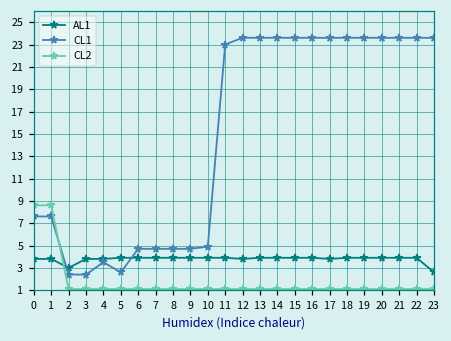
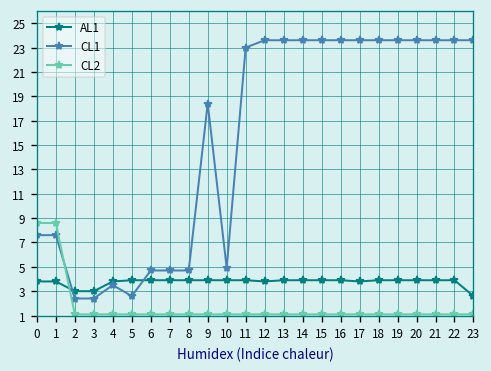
AL1, 3: 3.8 -> 3.0
CL1, 9: 4.7 -> 18.4
